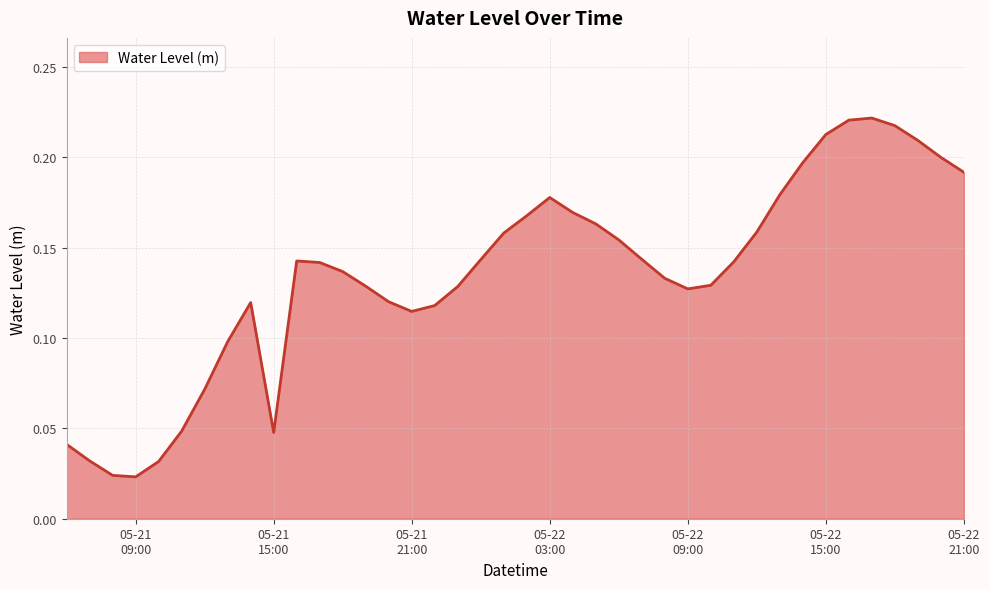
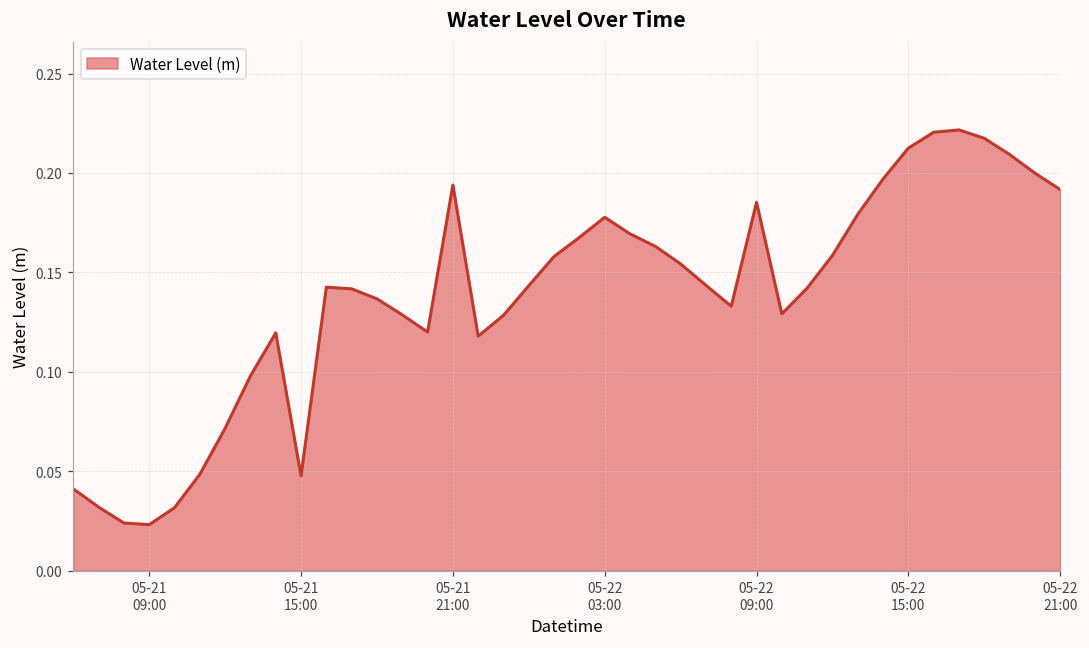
05-21 21:00: 0.115 -> 0.194
05-22 09:00: 0.127 -> 0.185
